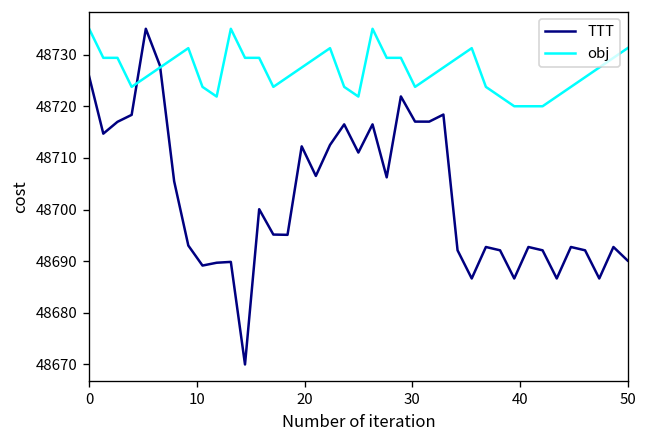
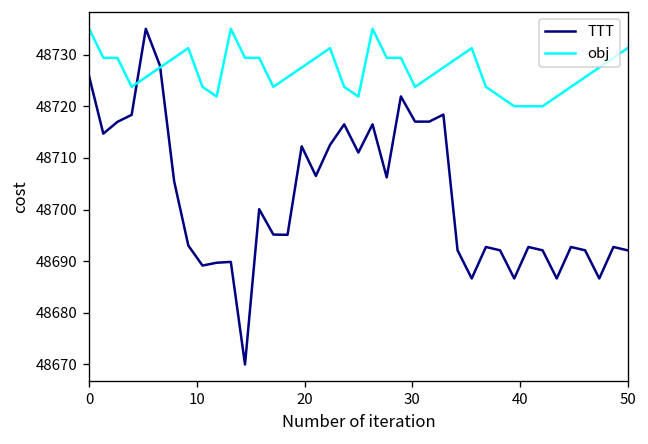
TTT, 50: 48690 -> 48692
